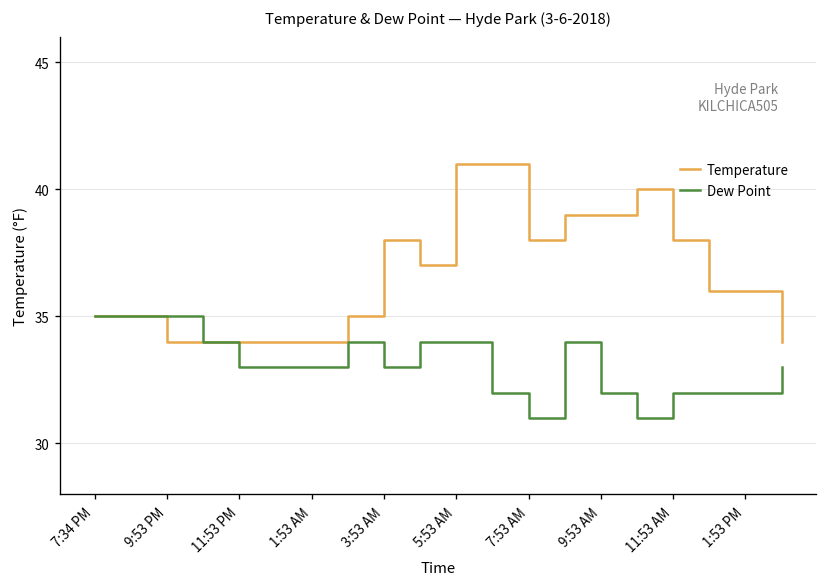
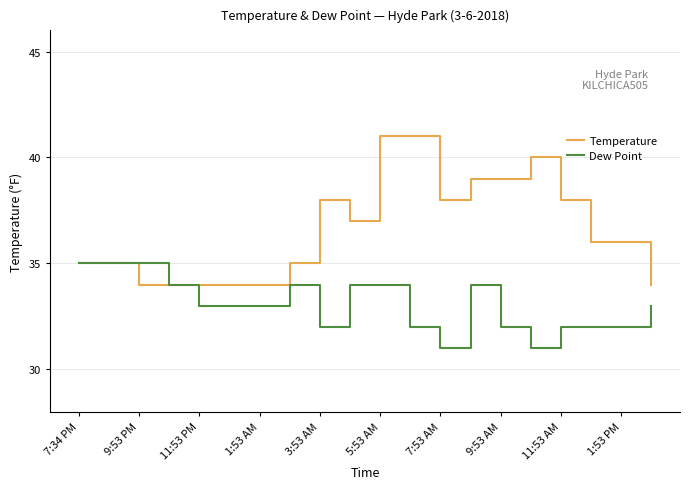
Dew Point, 3:53 AM: 33 -> 32
